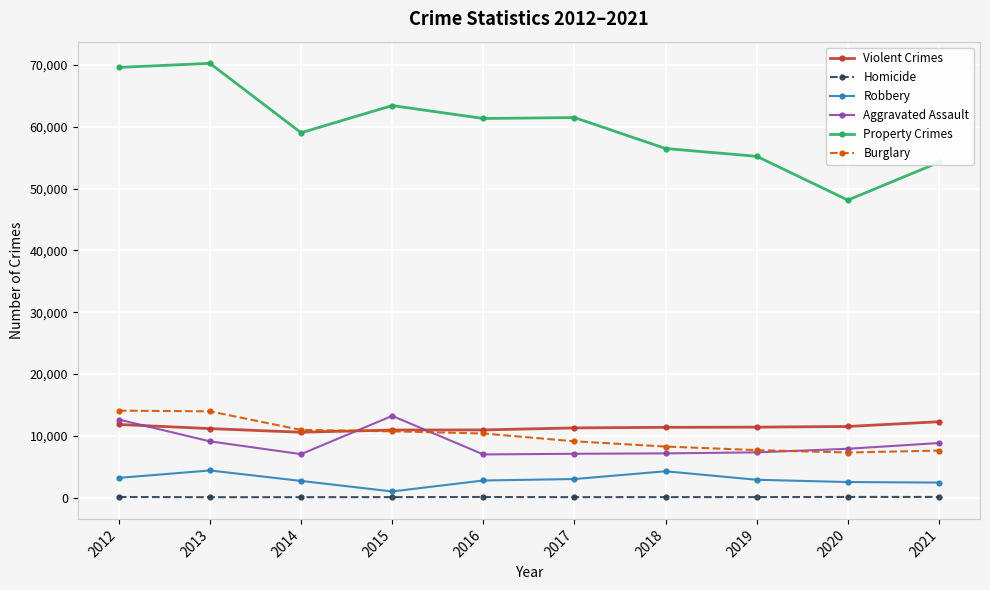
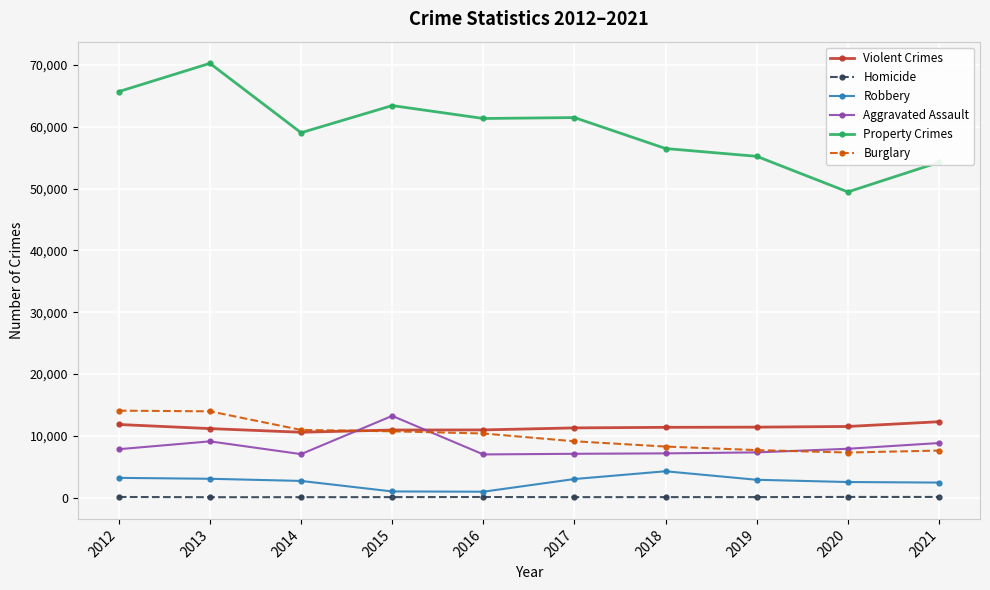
Aggravated Assault, 2012: 13,000 -> 8,000
Property Crimes, 2012: 70,000 -> 66,000
Robbery, 2013: 4,000 -> 3,000
Robbery, 2016: 3,000 -> 1,000
Property Crimes, 2020: 48,000 -> 49,000
